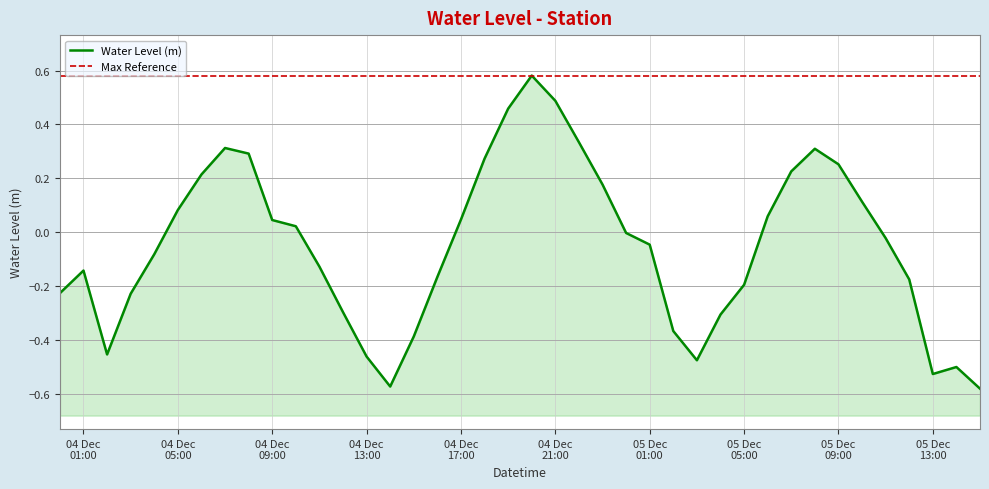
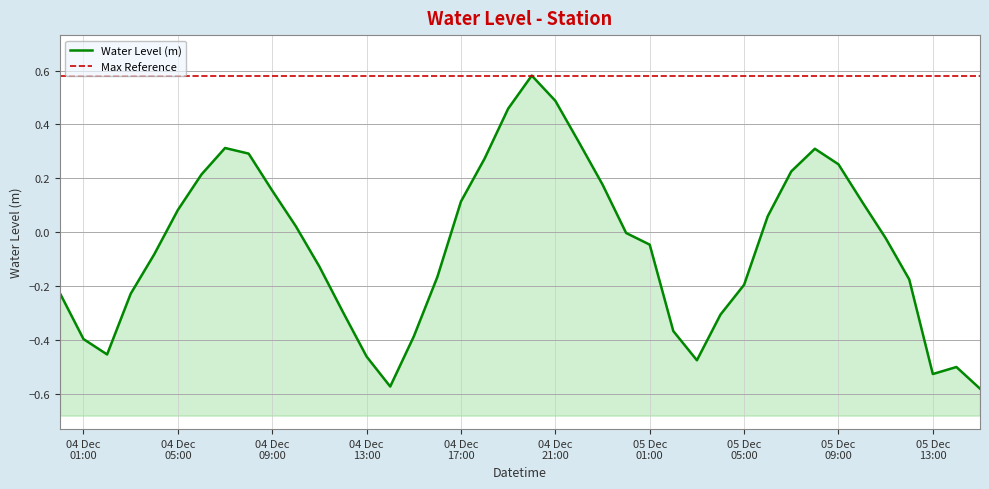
04 Dec 01:00: -0.14 -> -0.40
04 Dec 09:00: 0.05 -> 0.15
04 Dec 17:00: 0.05 -> 0.11
